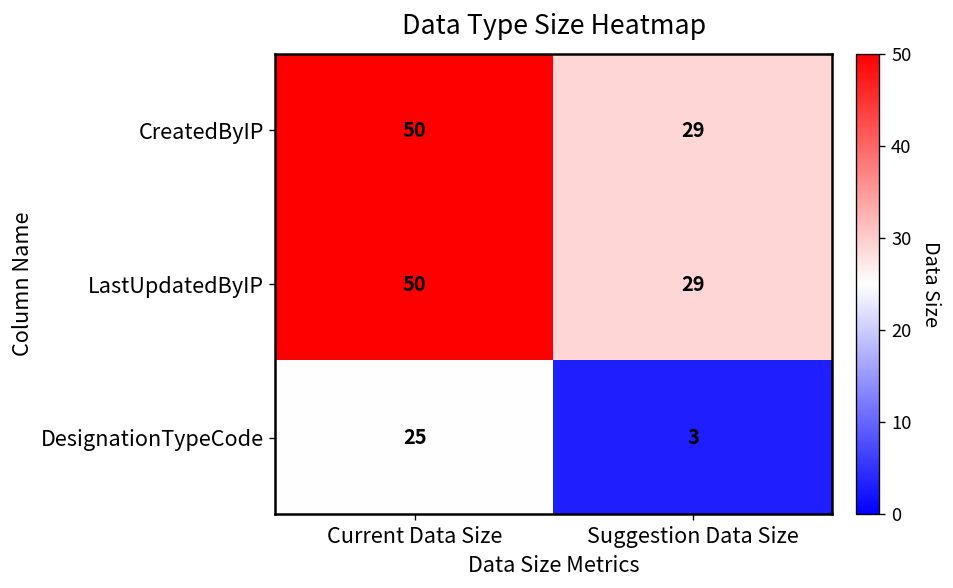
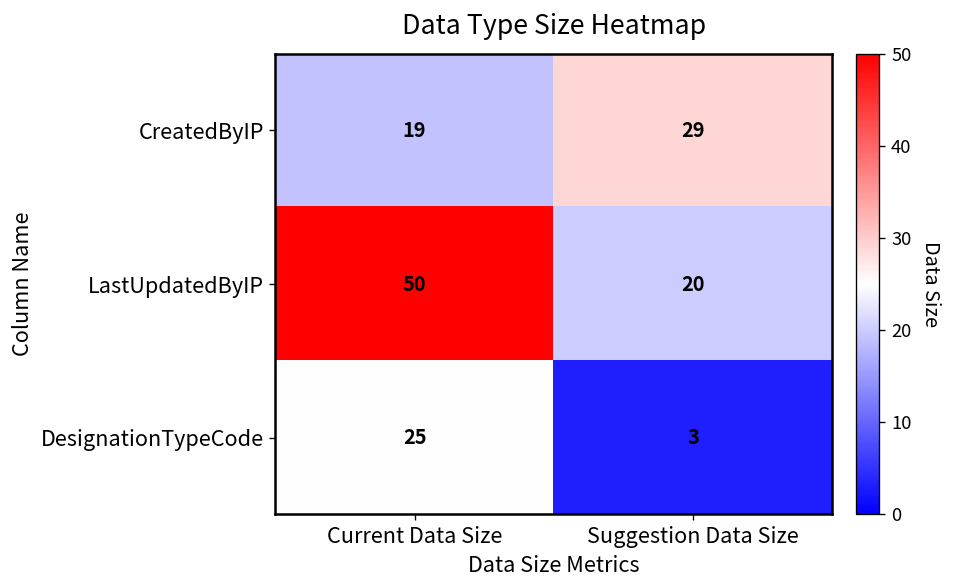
CreatedByIP, Current Data Size: 50 -> 19
LastUpdatedByIP, Suggestion Data Size: 29 -> 20
